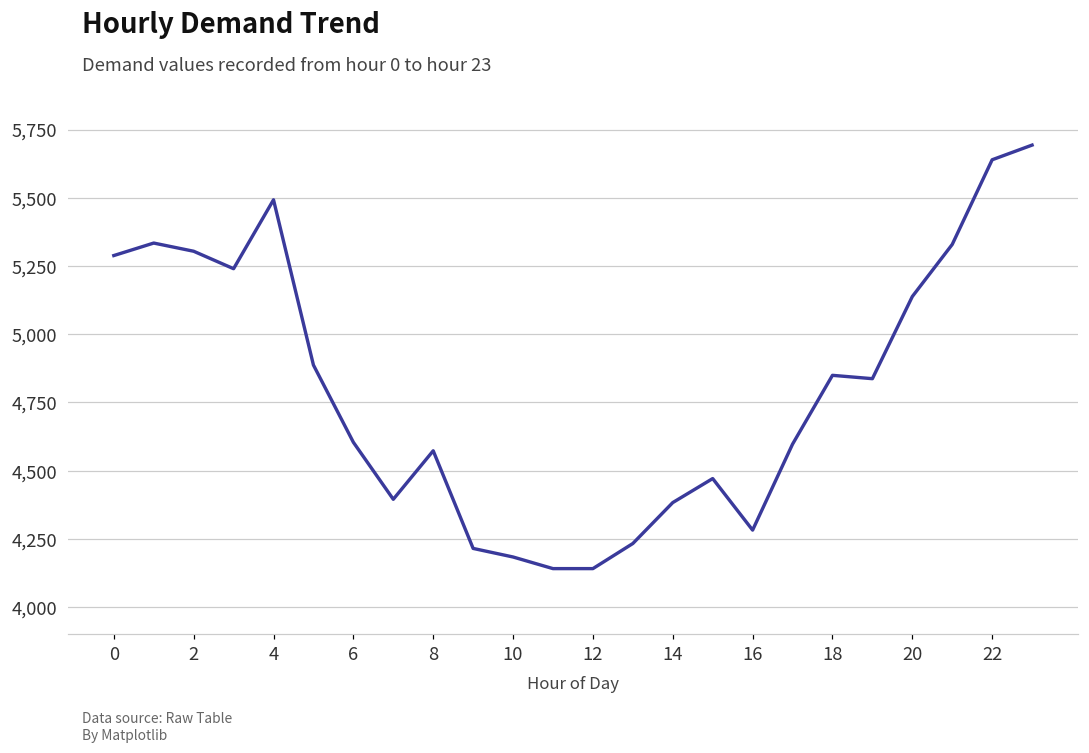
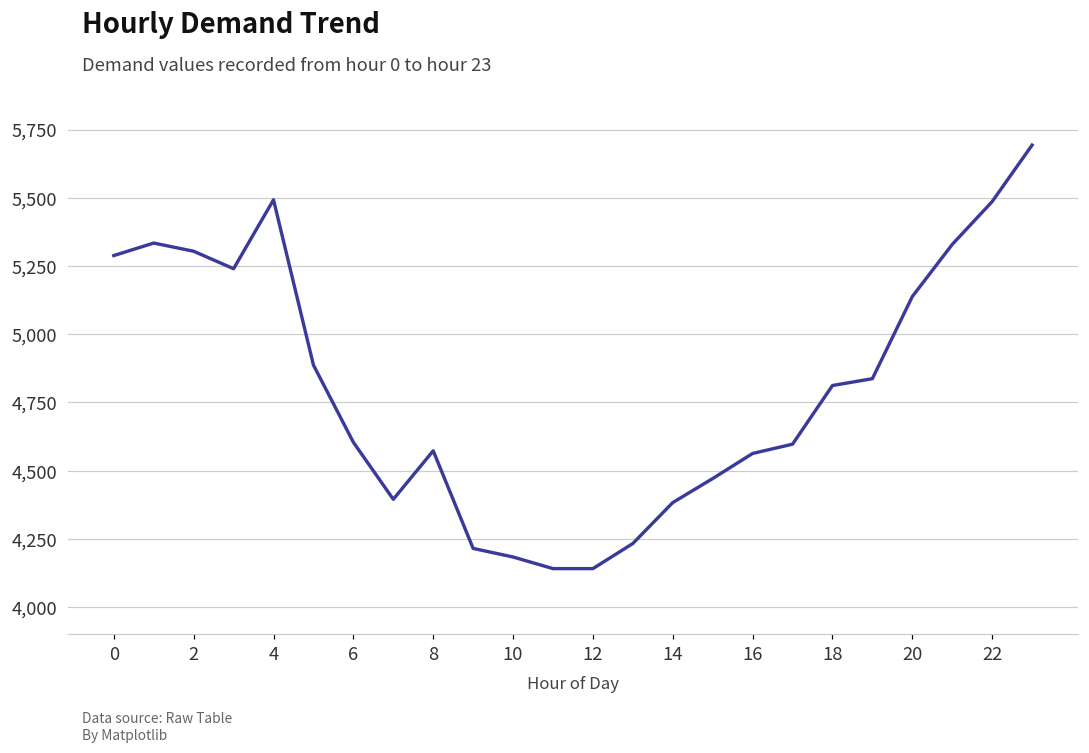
16: 4,280 -> 4,560
18: 4,850 -> 4,810
22: 5,640 -> 5,490
